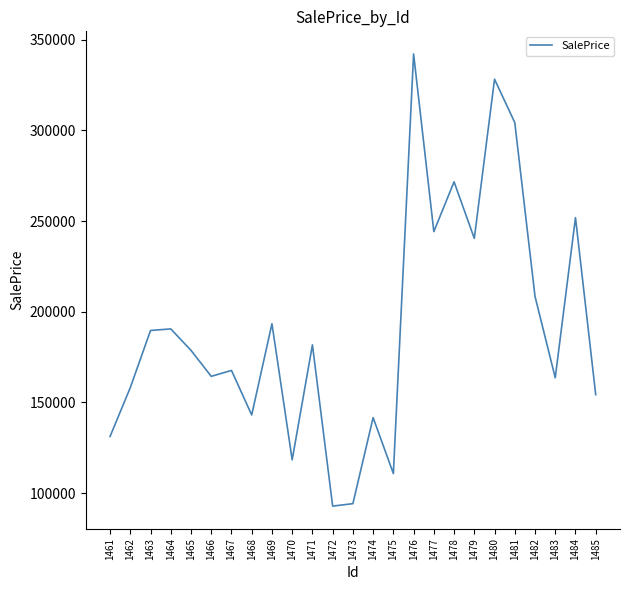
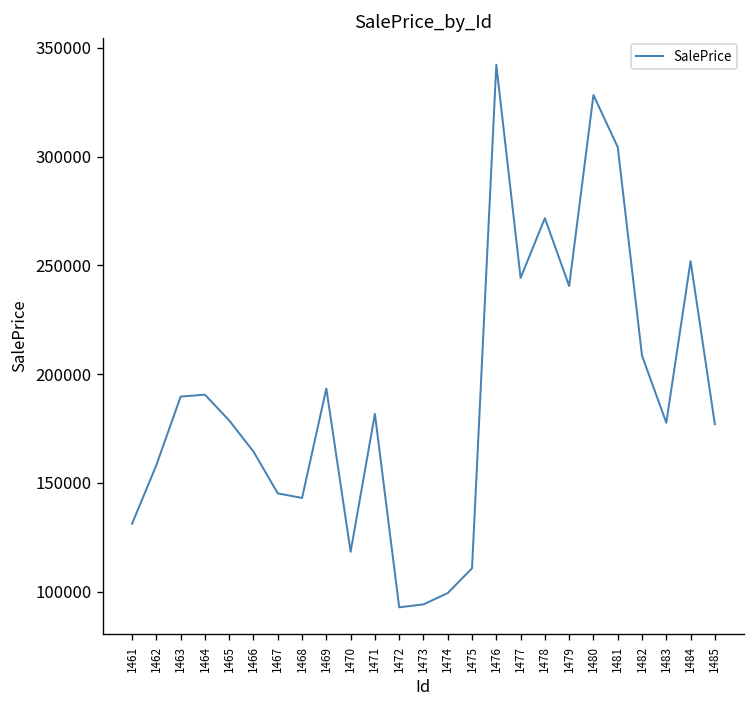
1467: 168000 -> 145000
1474: 142000 -> 99000
1483: 164000 -> 178000
1485: 154000 -> 177000
